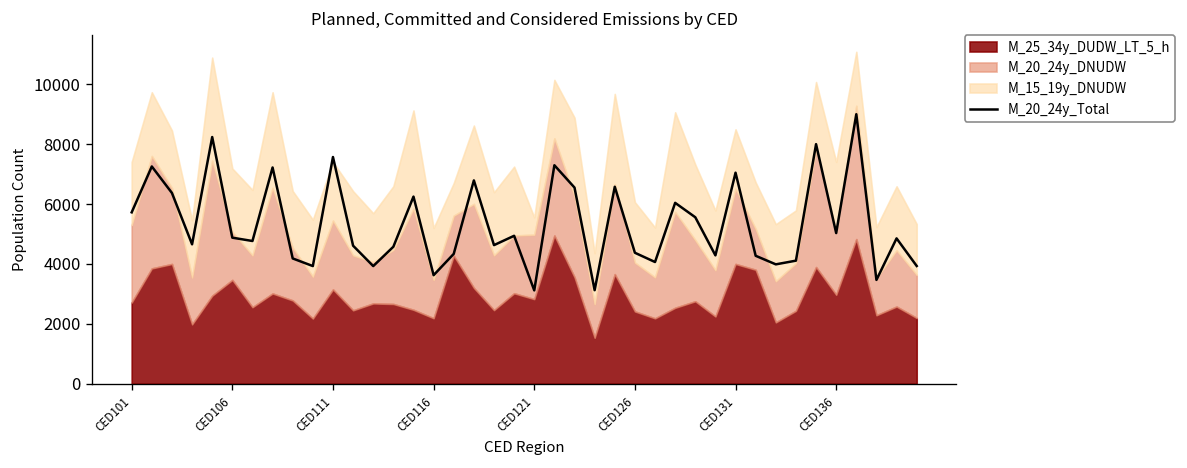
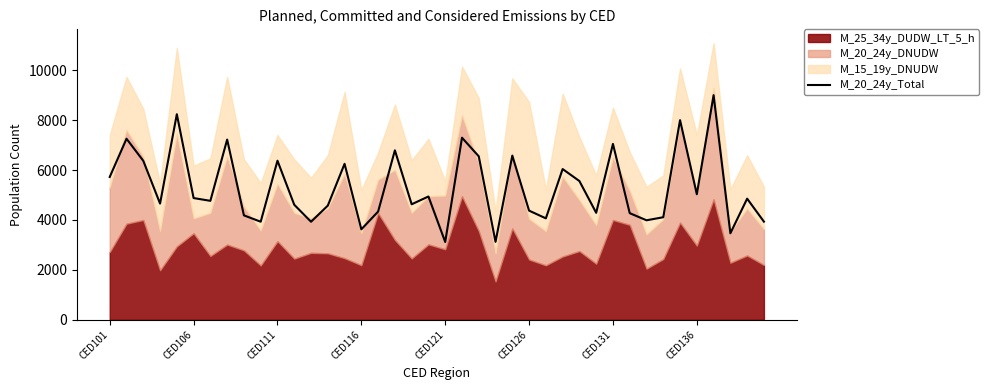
M_20_24y_DNUDW, CED106: 1600 -> 600
M_20_24y_Total, CED111: 7600 -> 6400
M_15_19y_DNUDW, CED126: 2000 -> 4700
